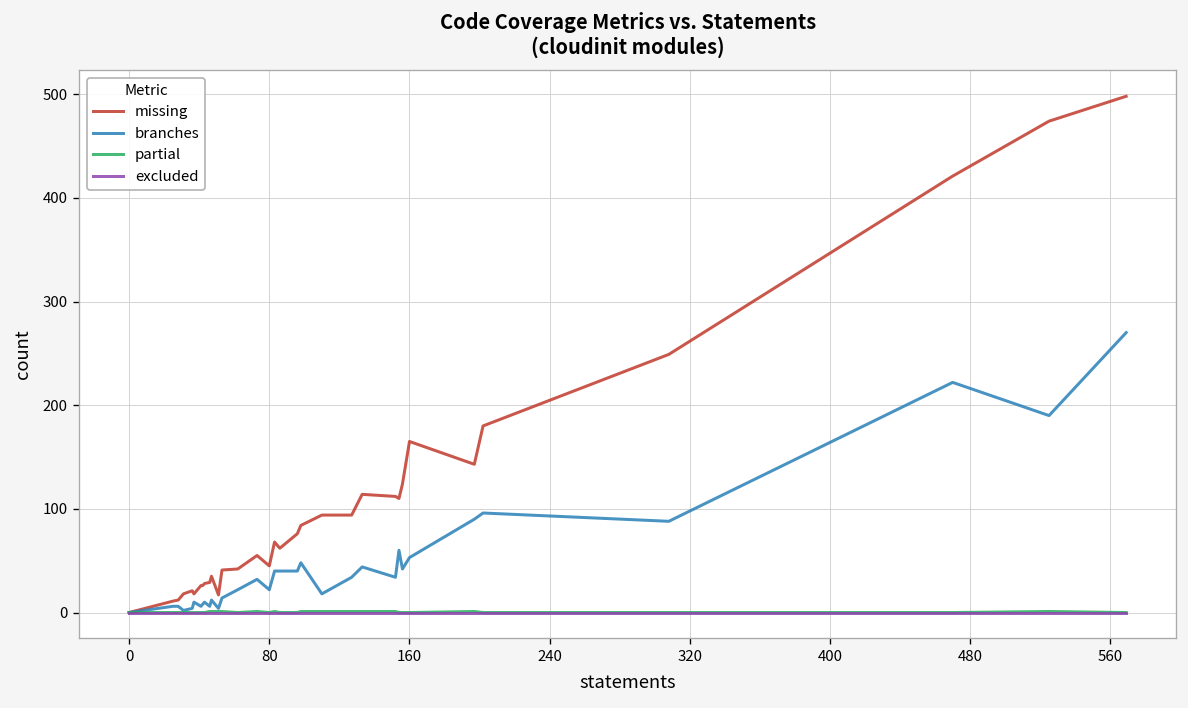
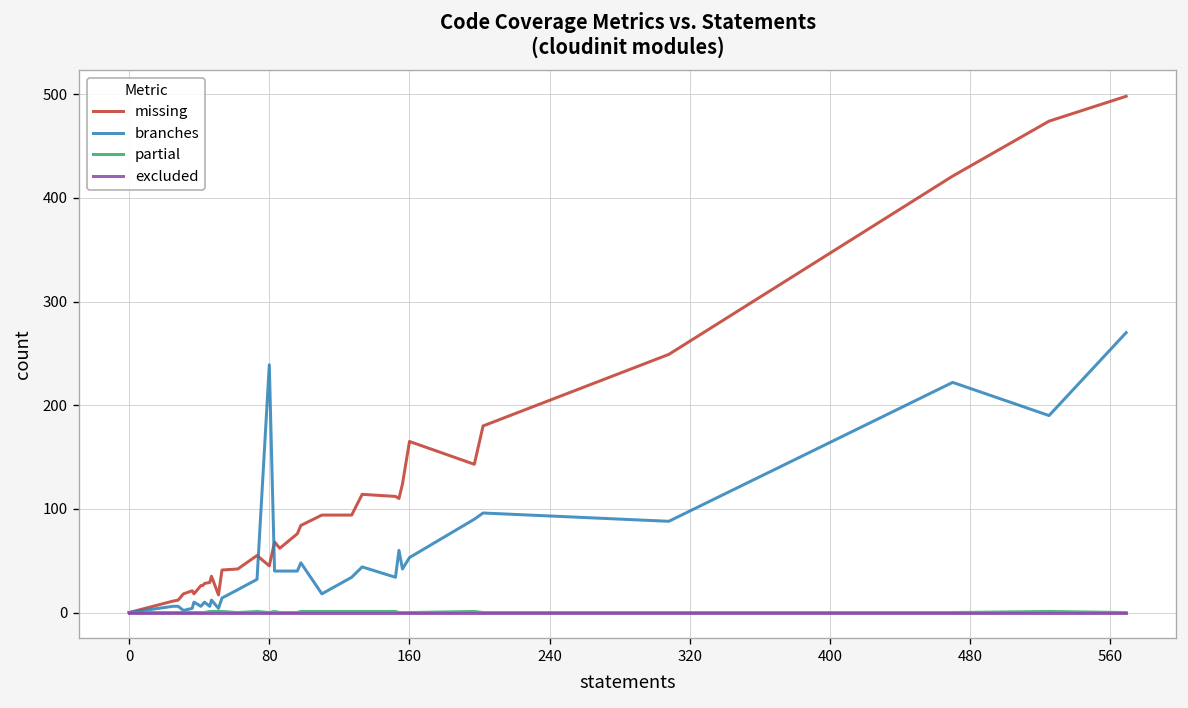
branches, 80: 20 -> 240
